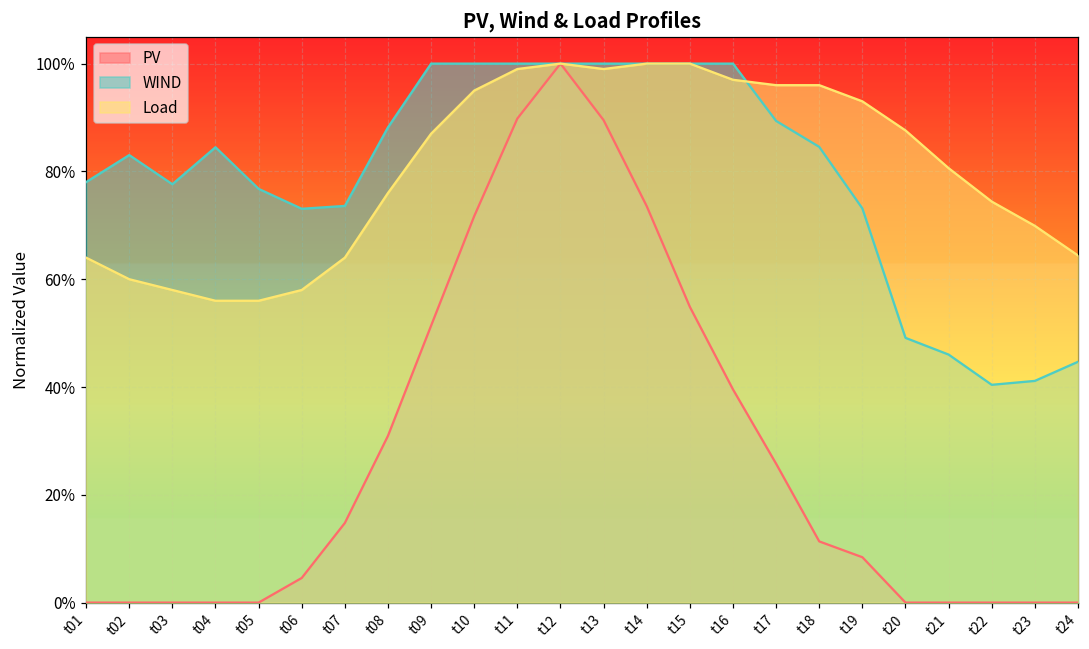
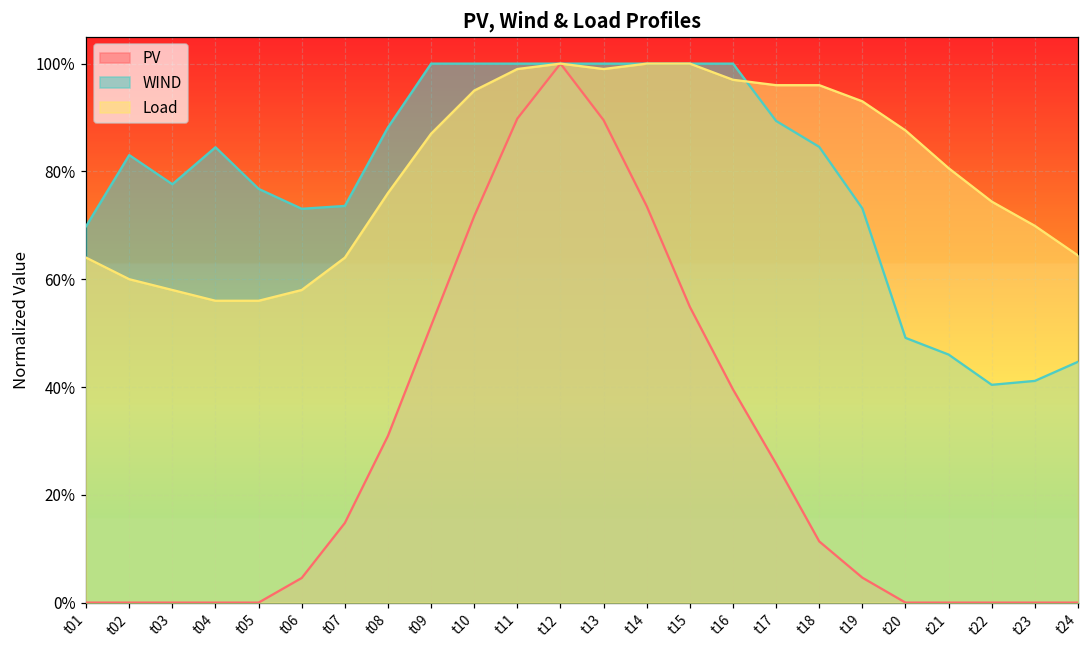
WIND, t01: 78% -> 70%
PV, t19: 8% -> 5%
